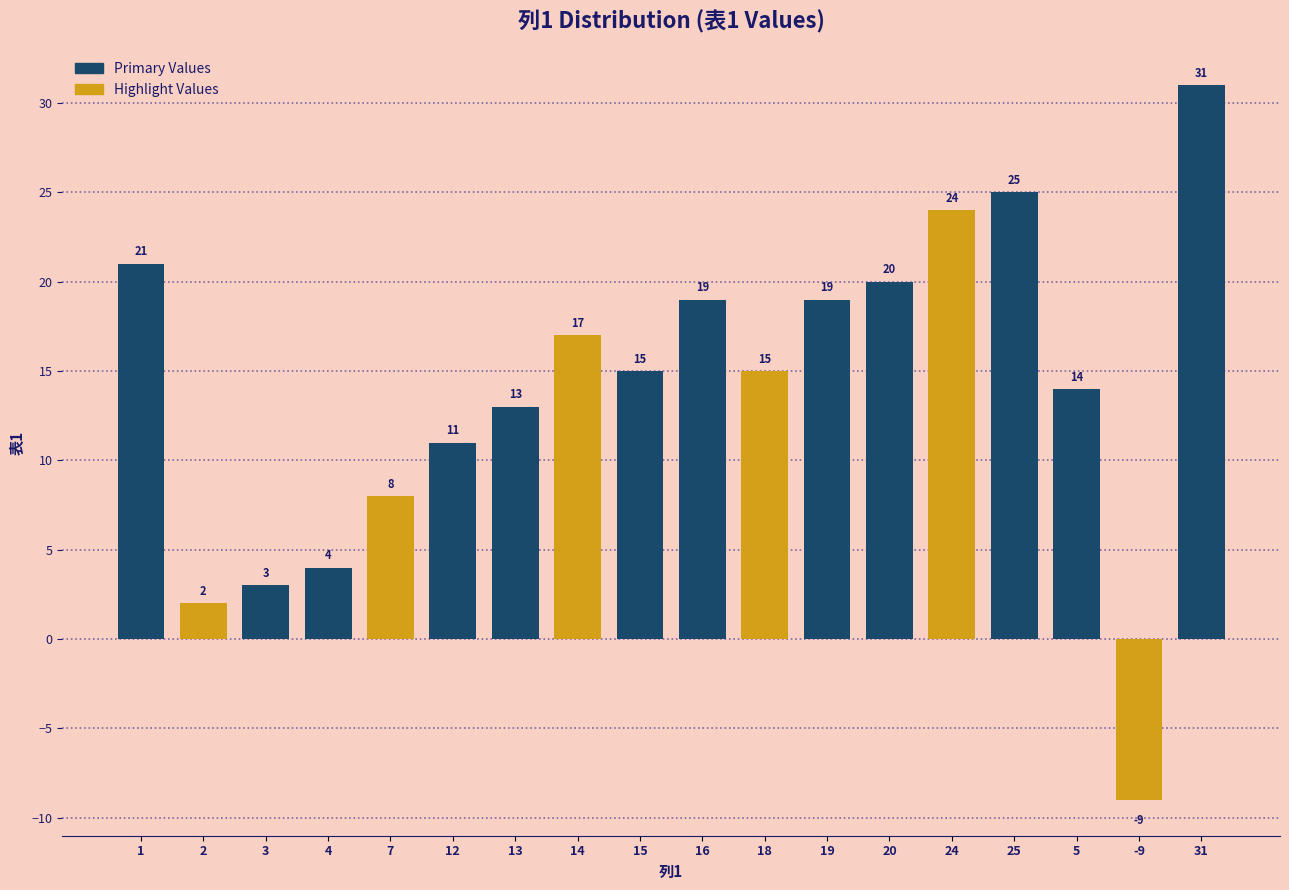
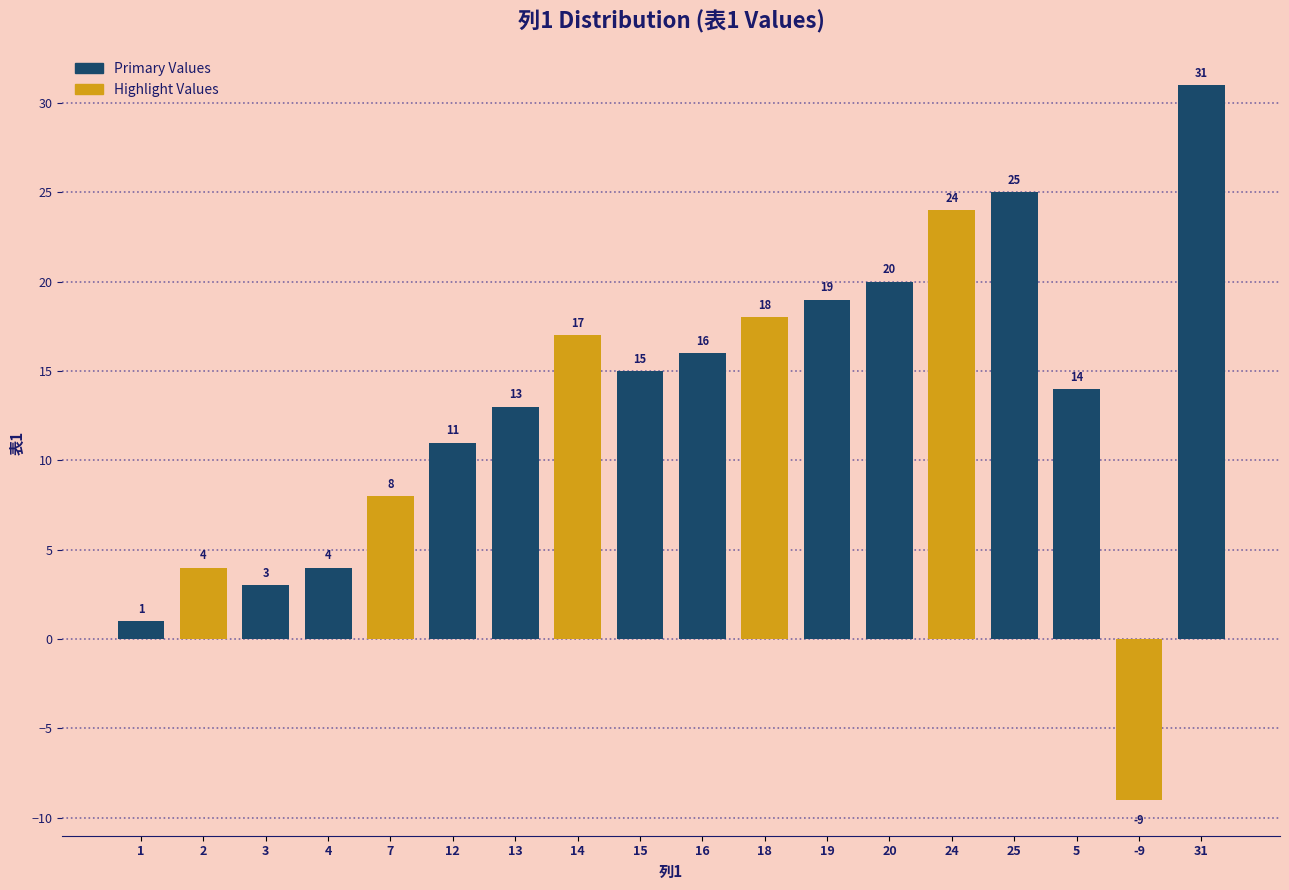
1: 21 -> 1
2: 2 -> 4
16: 19 -> 16
18: 15 -> 18
